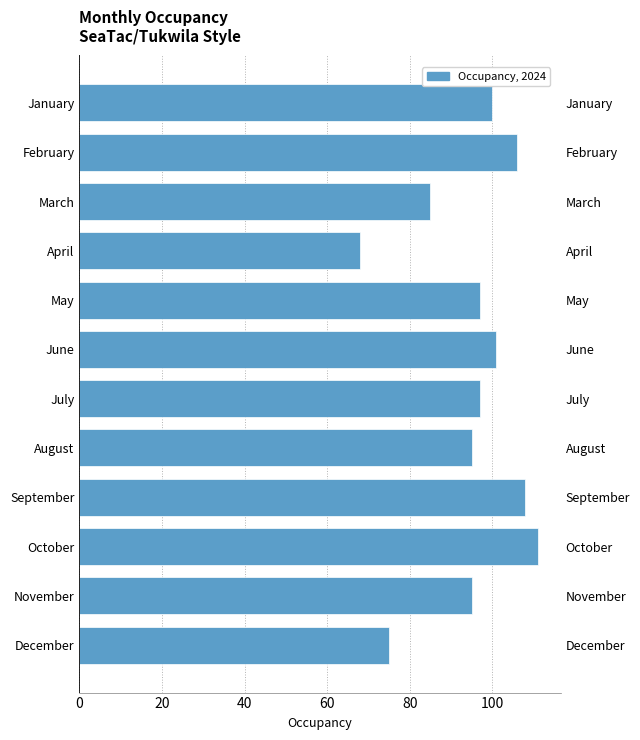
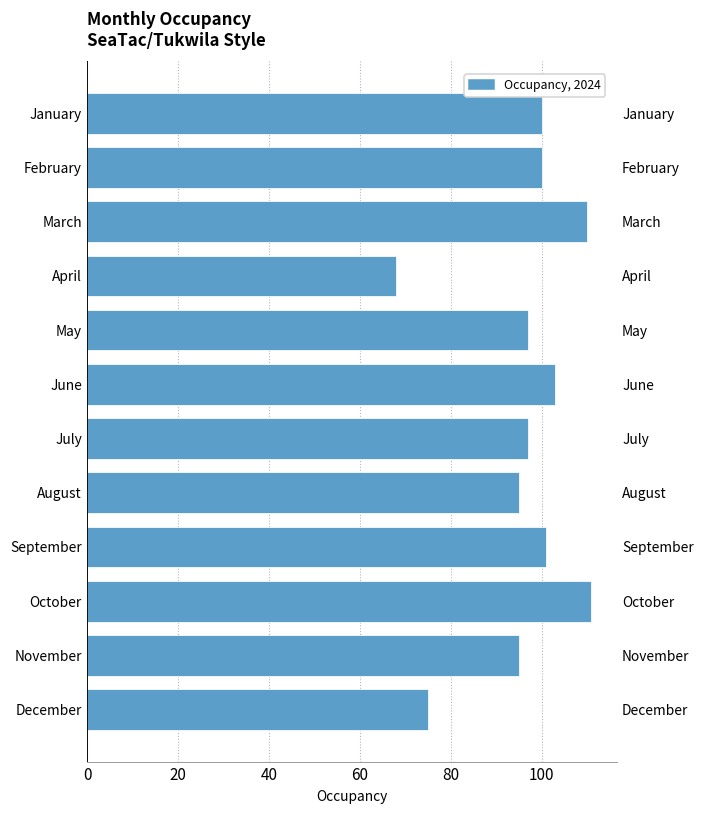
February: 106 -> 100
March: 85 -> 110
June: 101 -> 103
September: 108 -> 101
